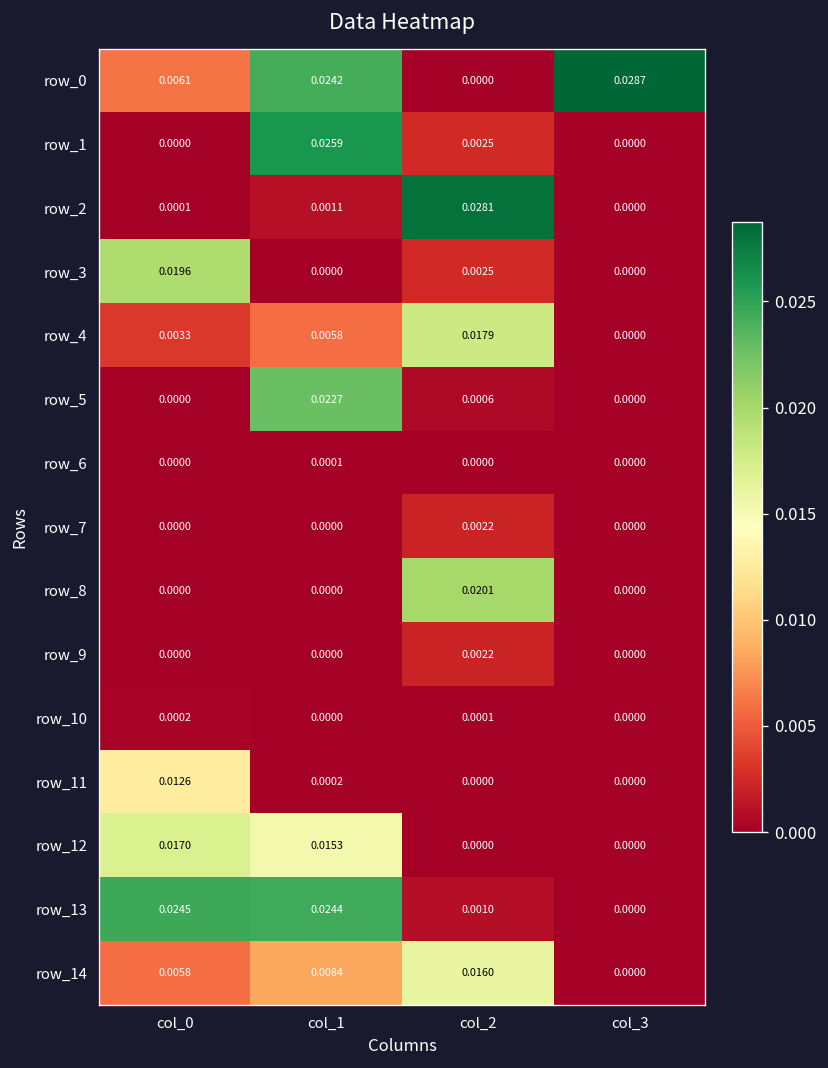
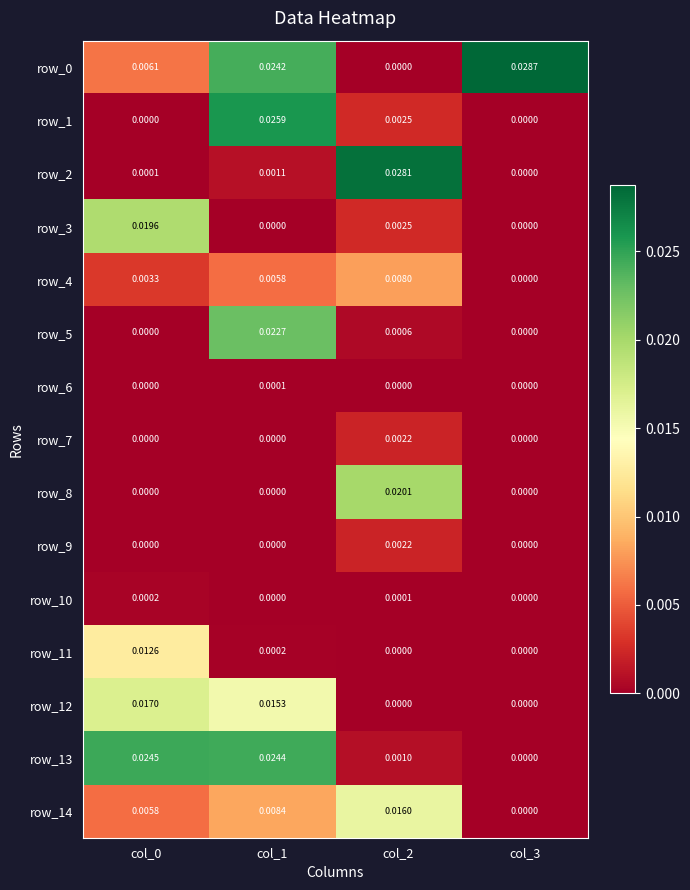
row_4, col_2: 0.0179 -> 0.0080
